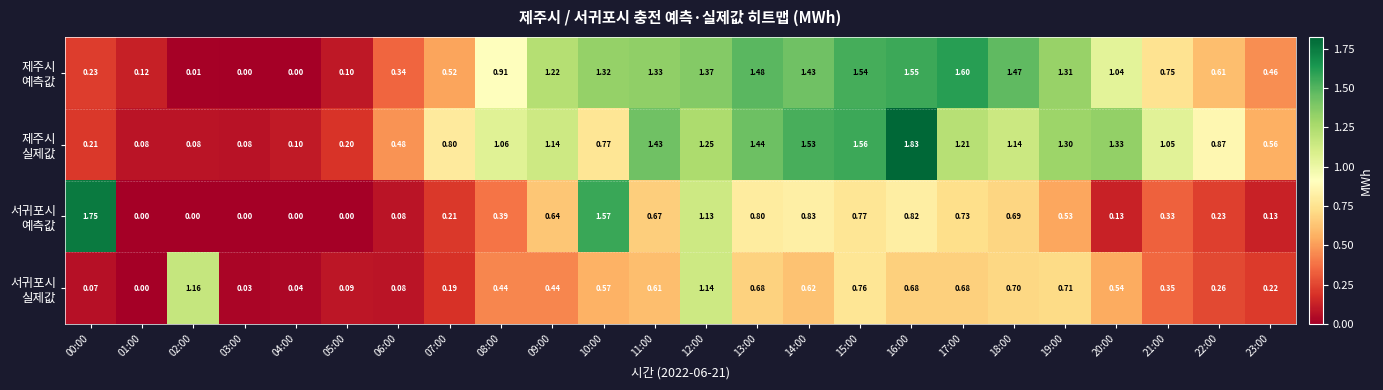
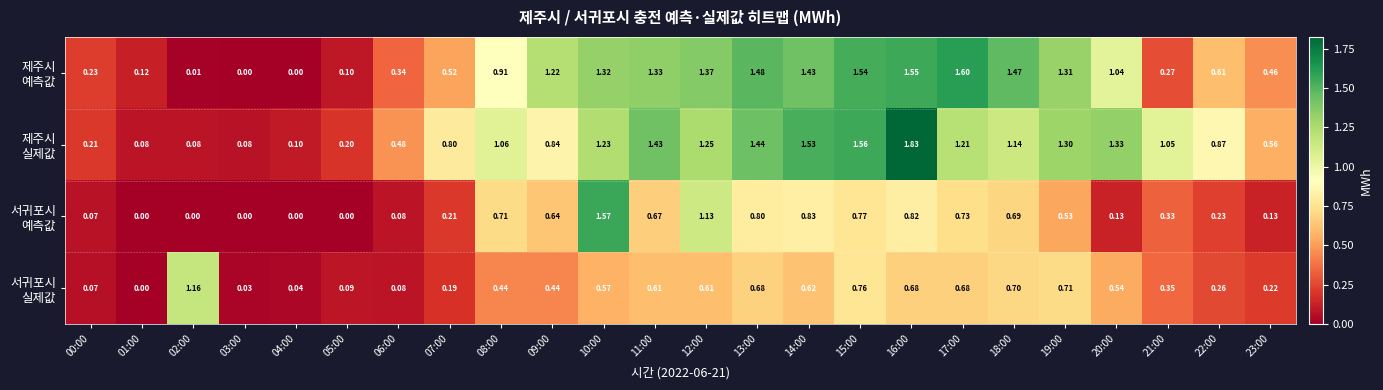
제주시 예측값, 21:00: 0.75 -> 0.27
제주시 실제값, 09:00: 1.14 -> 0.84
제주시 실제값, 10:00: 0.77 -> 1.23
서귀포시 예측값, 00:00: 1.75 -> 0.07
서귀포시 예측값, 08:00: 0.39 -> 0.71
서귀포시 실제값, 12:00: 1.14 -> 0.61
